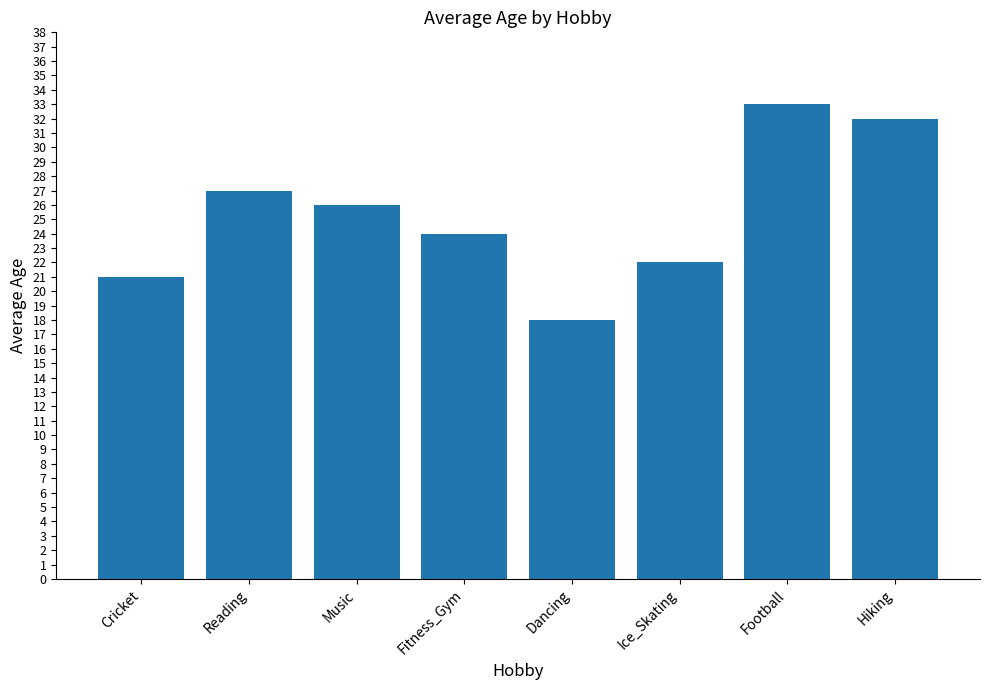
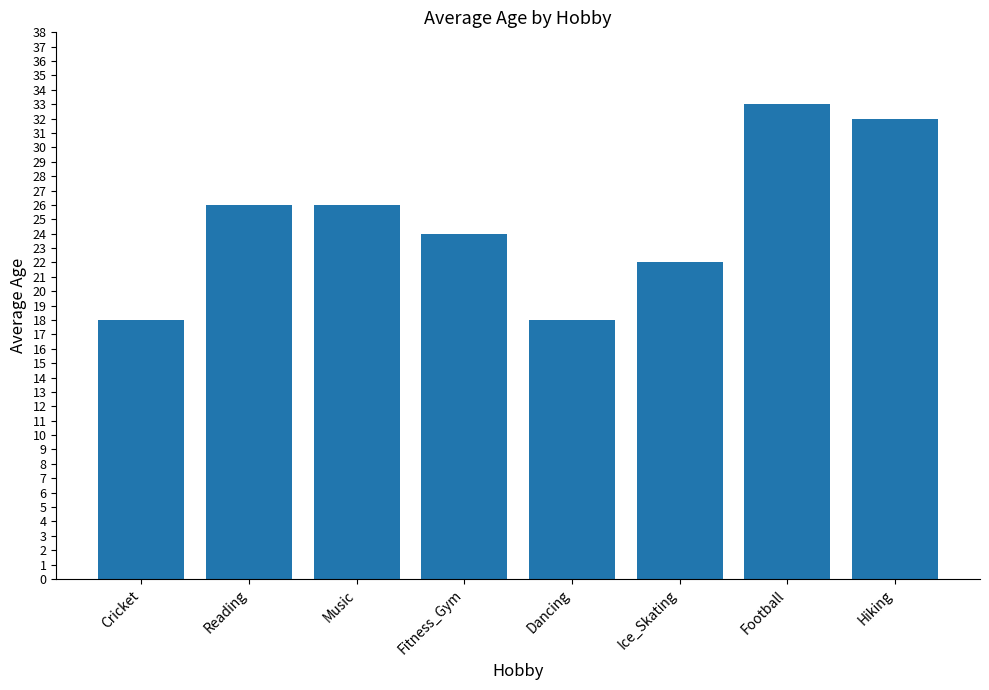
Cricket: 21 -> 18
Reading: 27 -> 26
